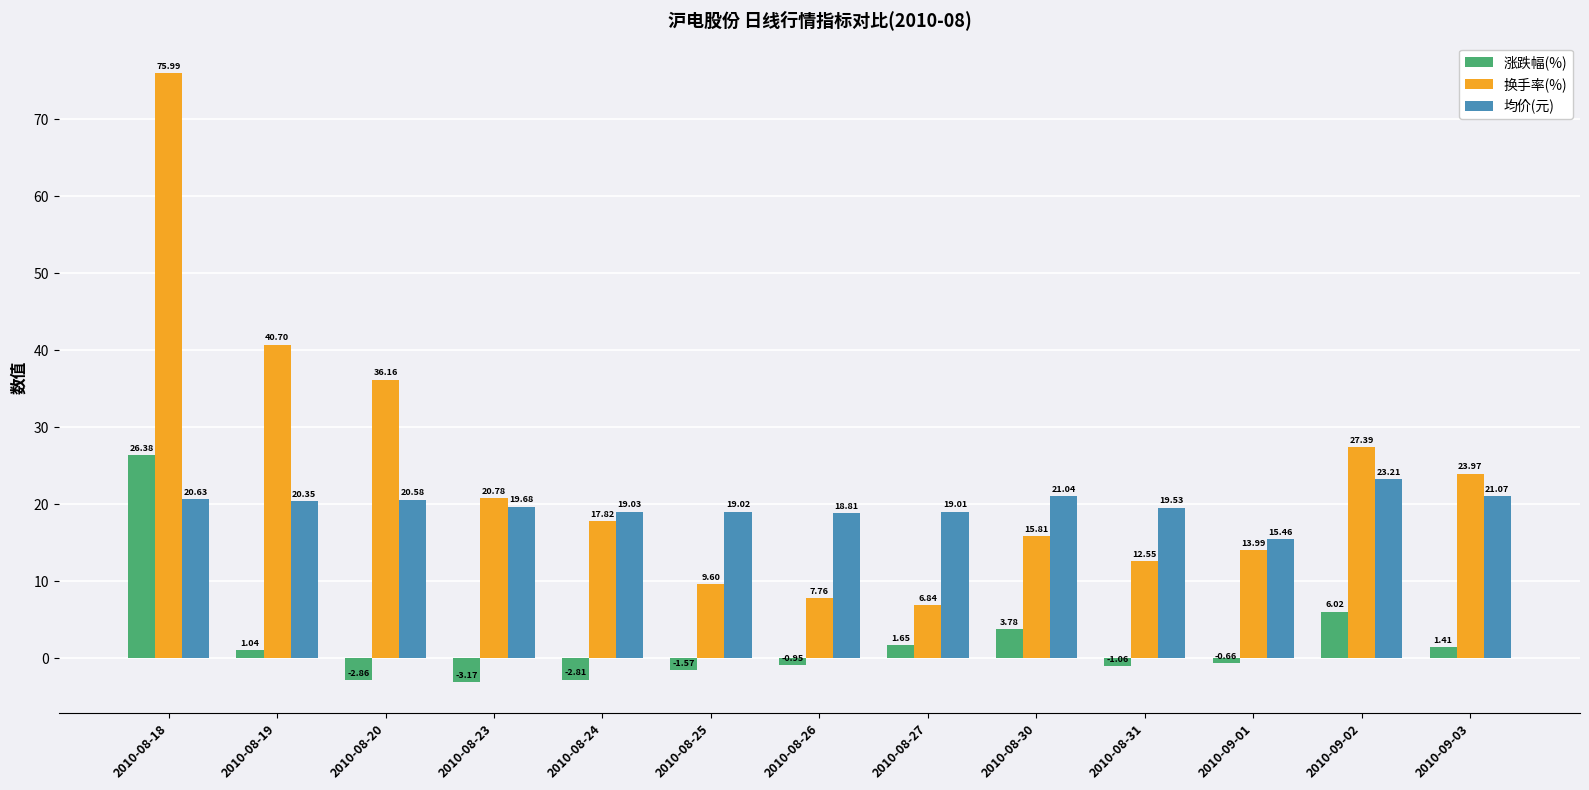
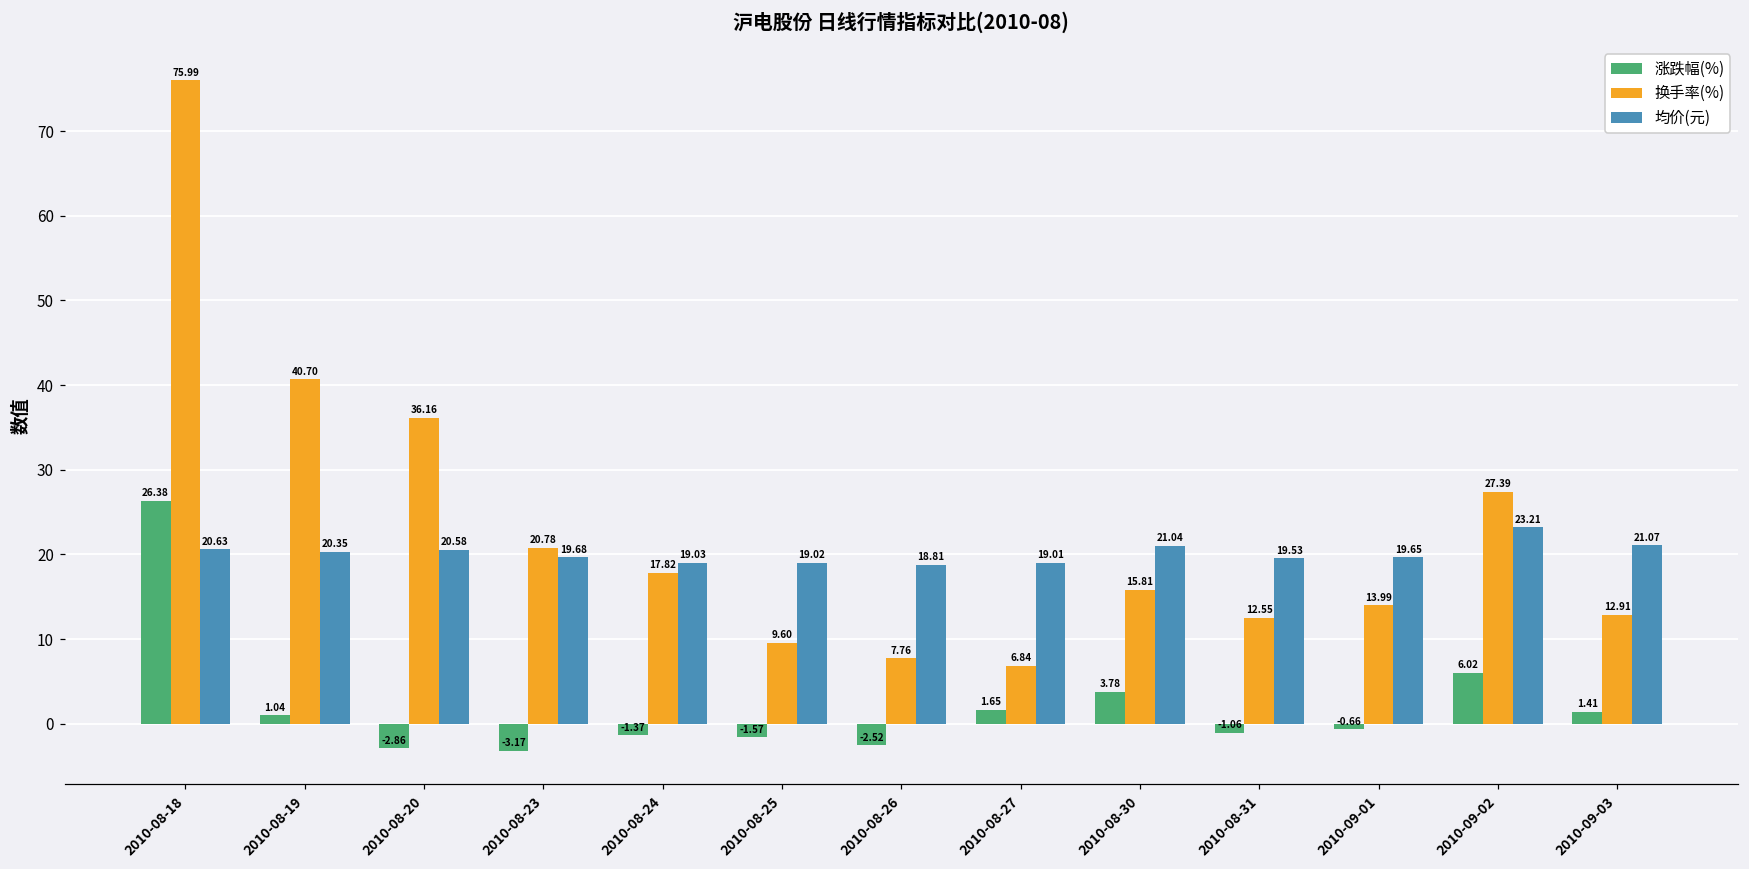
涨跌幅(%), 2010-08-24: -2.81 -> -1.37
涨跌幅(%), 2010-08-26: -0.95 -> -2.52
均价(元), 2010-09-01: 15.46 -> 19.65
换手率(%), 2010-09-03: 23.97 -> 12.91
